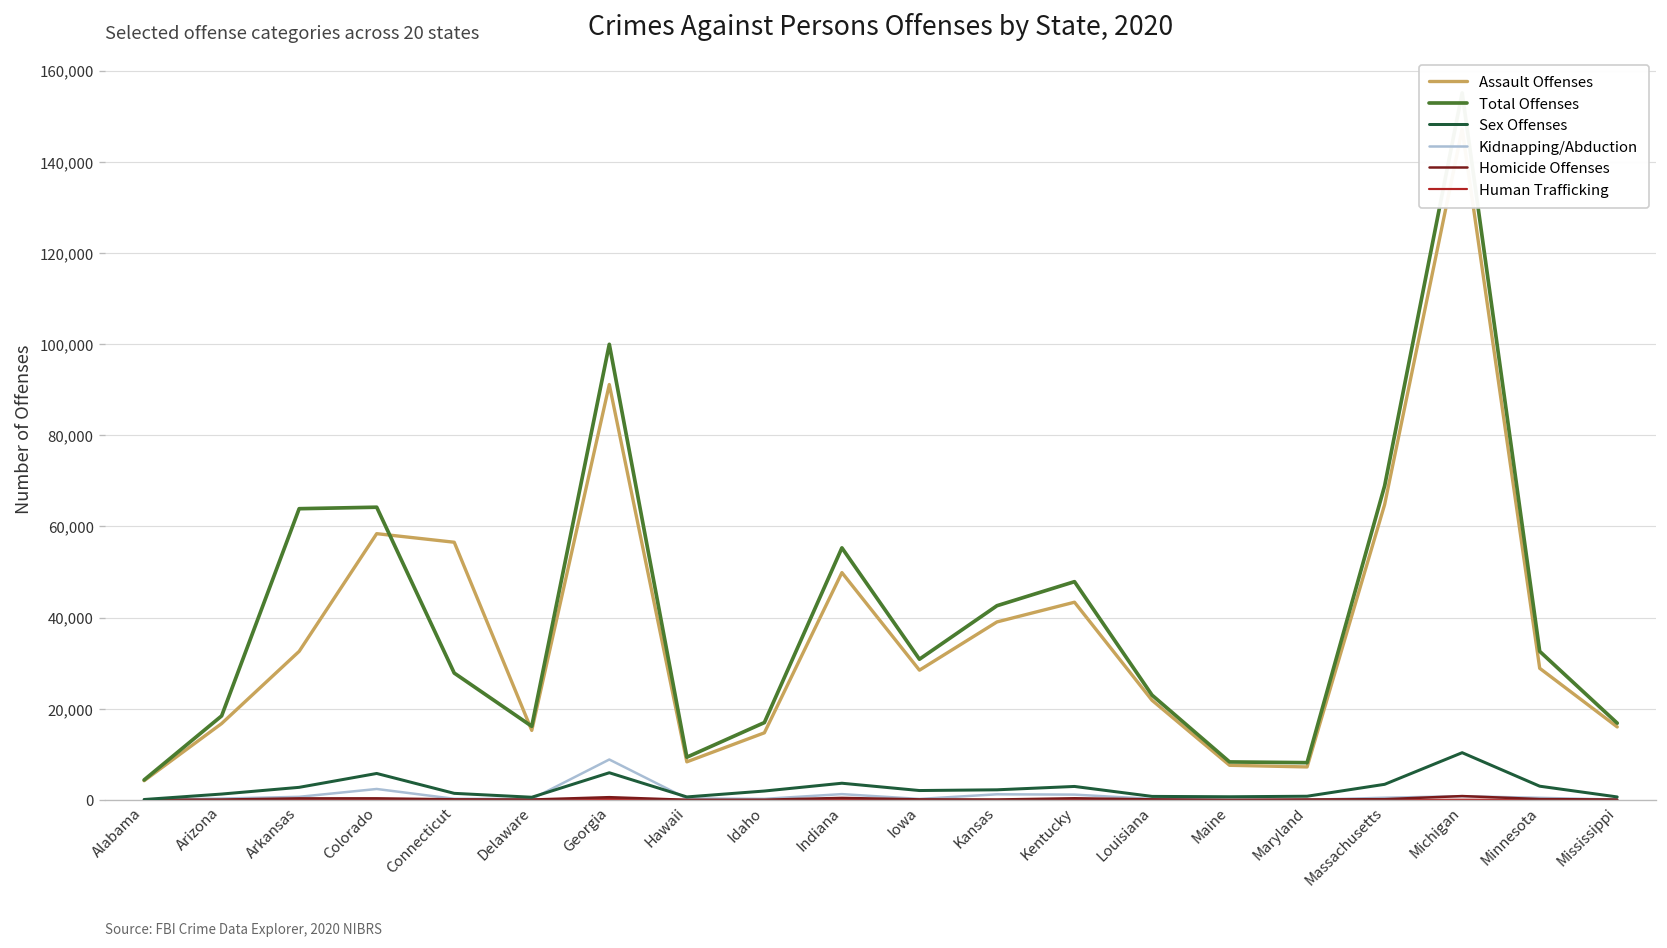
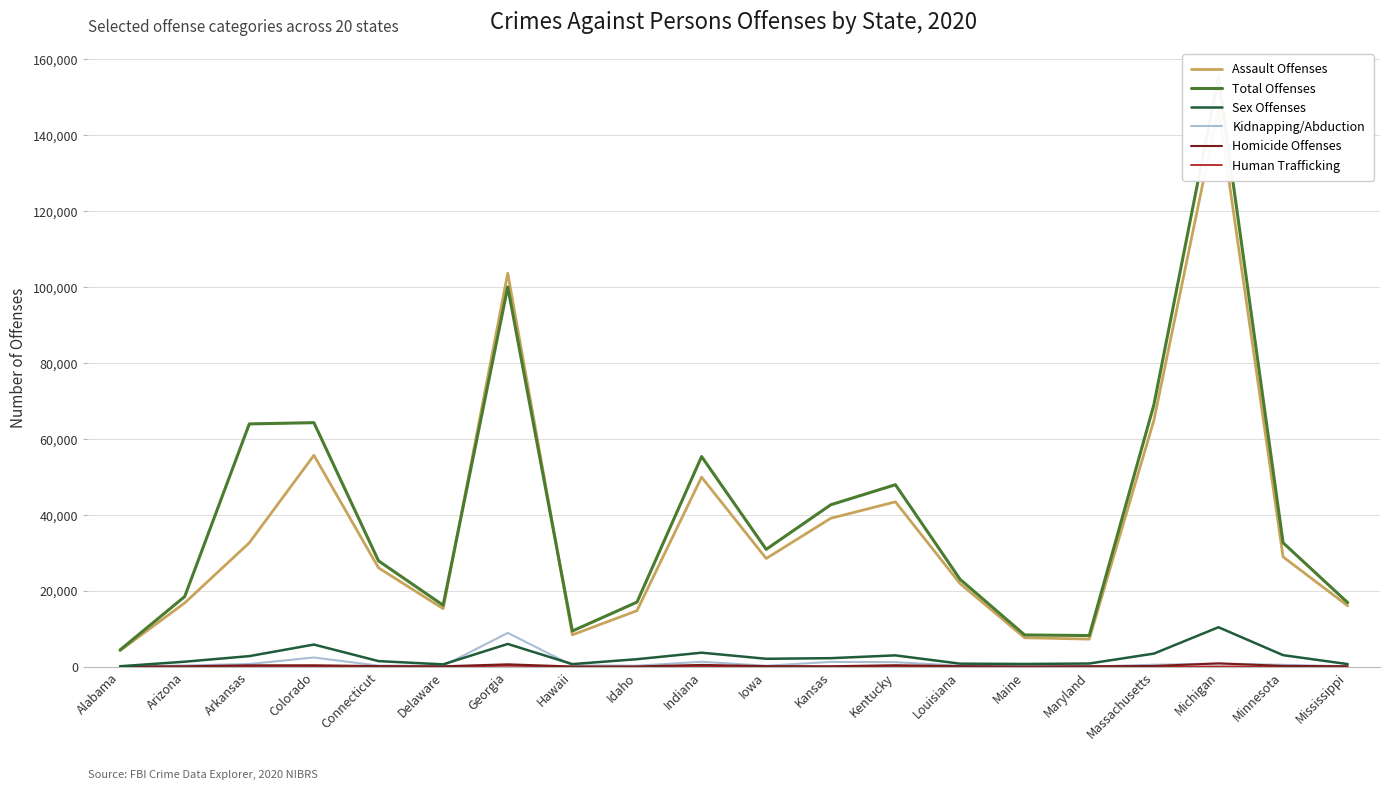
Assault Offenses, Colorado: 58,000 -> 56,000
Assault Offenses, Connecticut: 57,000 -> 26,000
Assault Offenses, Georgia: 91,000 -> 104,000
